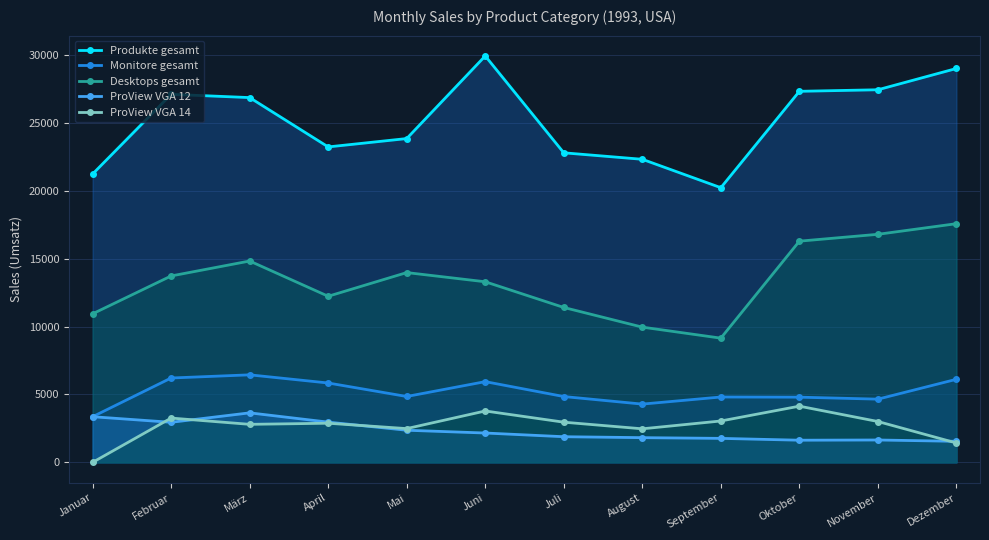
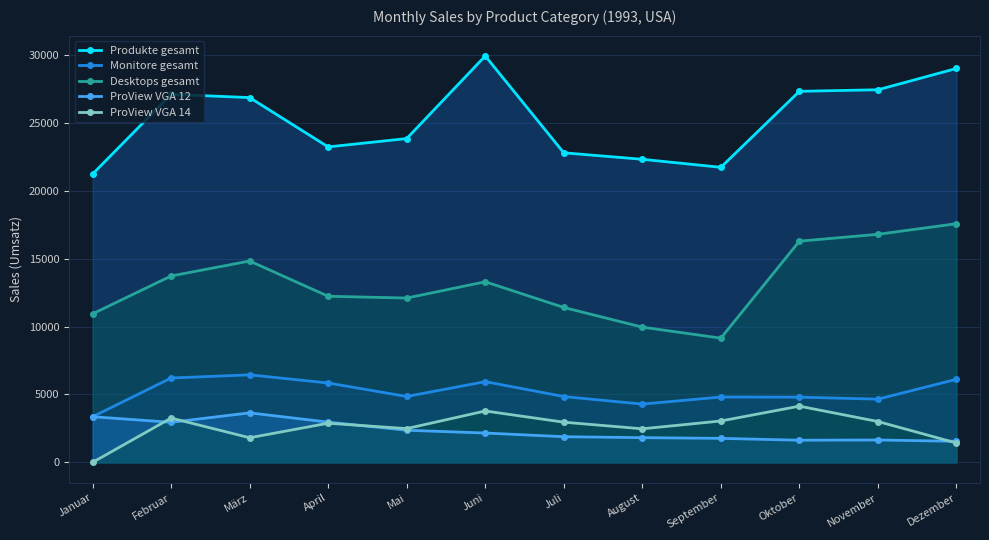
ProView VGA 14, März: 2800 -> 1800
Desktops gesamt, Mai: 14000 -> 12100
Produkte gesamt, September: 20200 -> 21700
